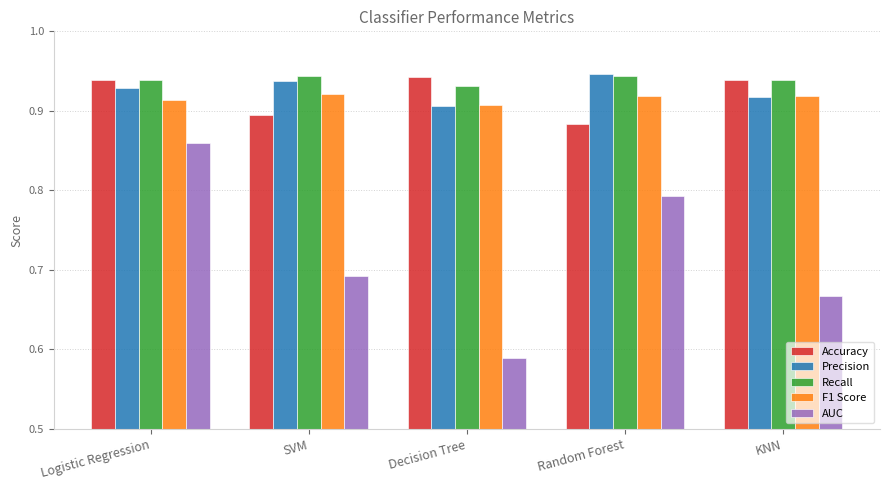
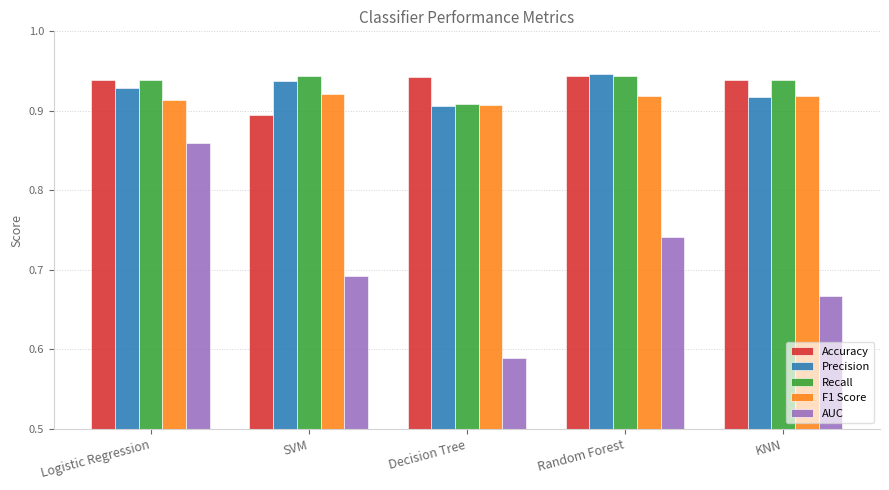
Recall, Decision Tree: 0.93 -> 0.91
Accuracy, Random Forest: 0.88 -> 0.94
AUC, Random Forest: 0.79 -> 0.74
